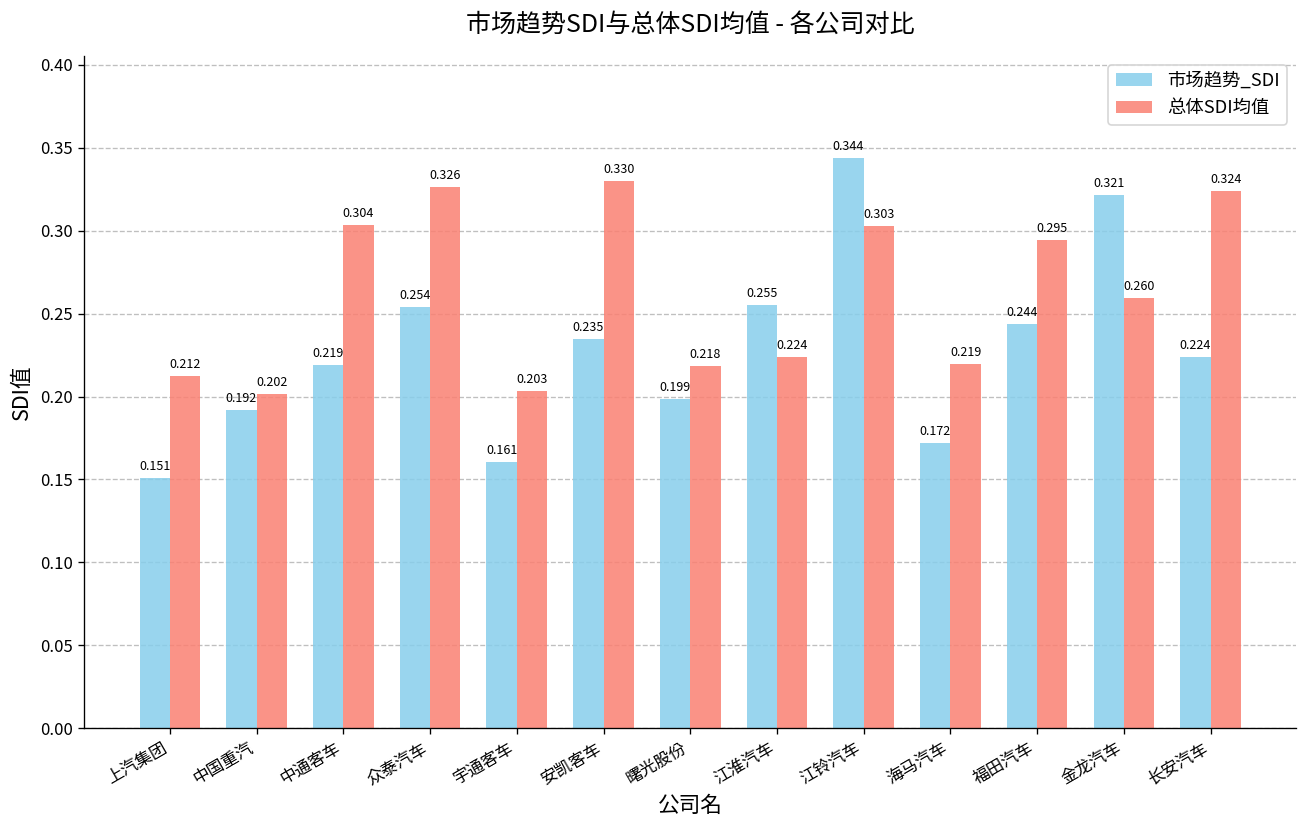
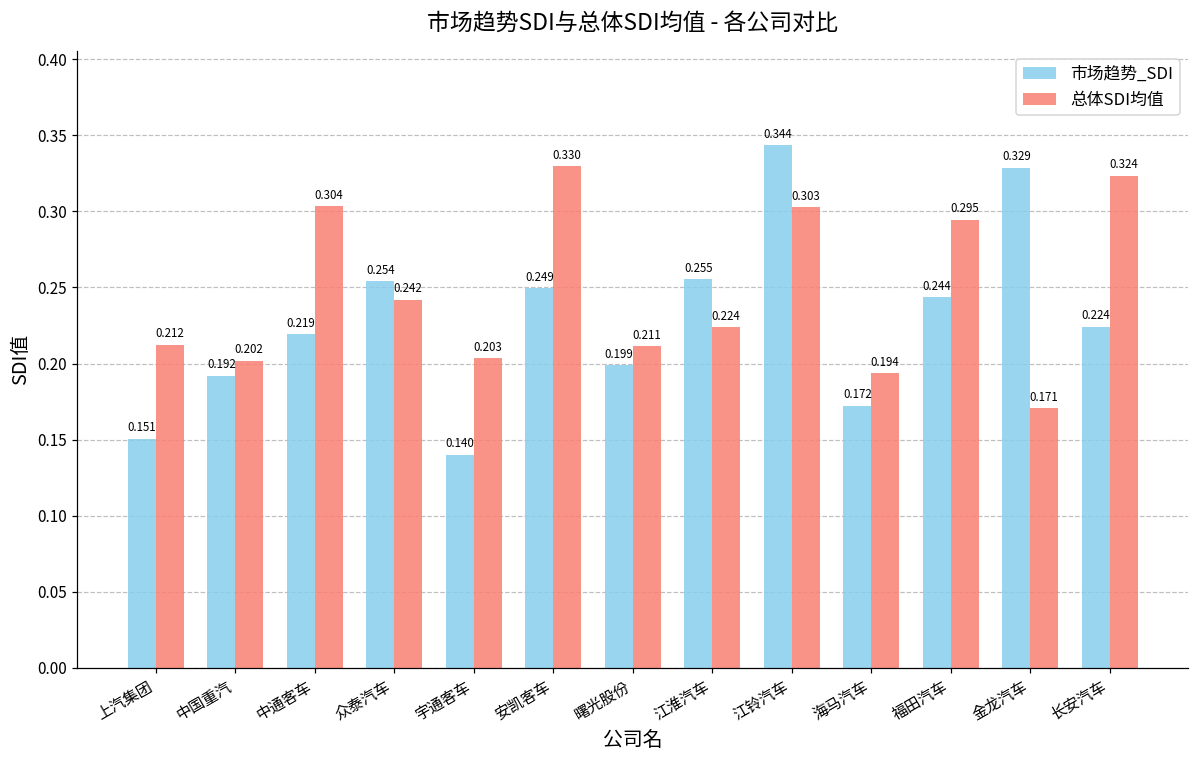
总体SDI均值, 众泰汽车: 0.326 -> 0.242
市场趋势_SDI, 宇通客车: 0.161 -> 0.140
市场趋势_SDI, 安凯客车: 0.235 -> 0.249
总体SDI均值, 曙光股份: 0.218 -> 0.211
总体SDI均值, 海马汽车: 0.219 -> 0.194
市场趋势_SDI, 金龙汽车: 0.321 -> 0.329
总体SDI均值, 金龙汽车: 0.260 -> 0.171
